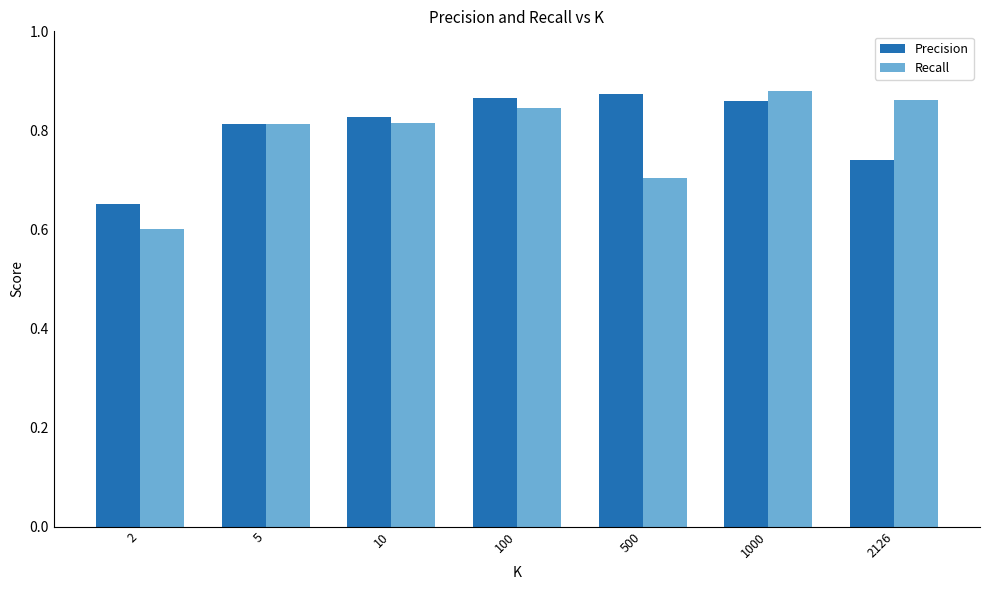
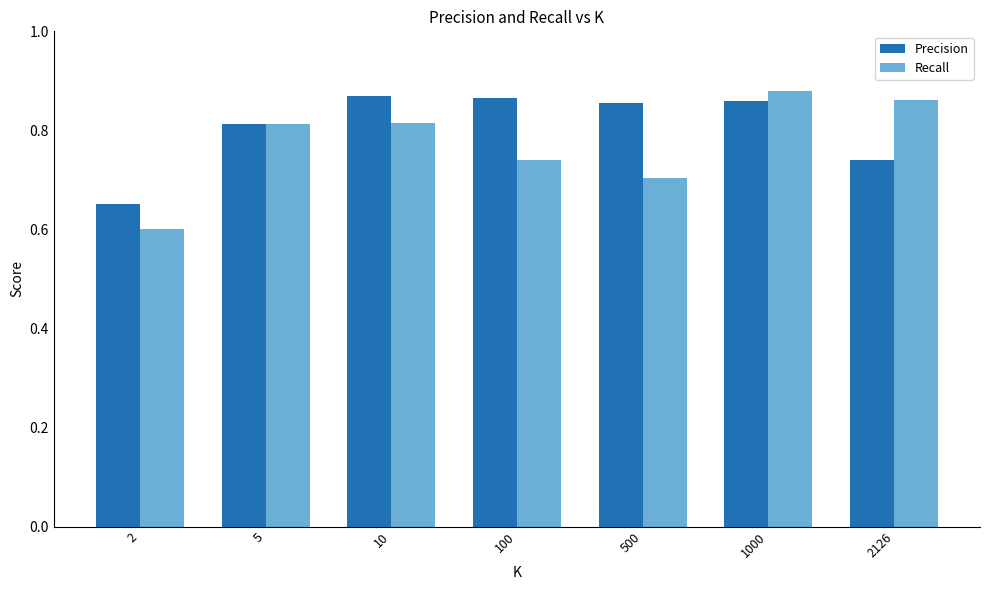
Precision, 10: 0.83 -> 0.87
Recall, 100: 0.84 -> 0.74
Precision, 500: 0.87 -> 0.86
